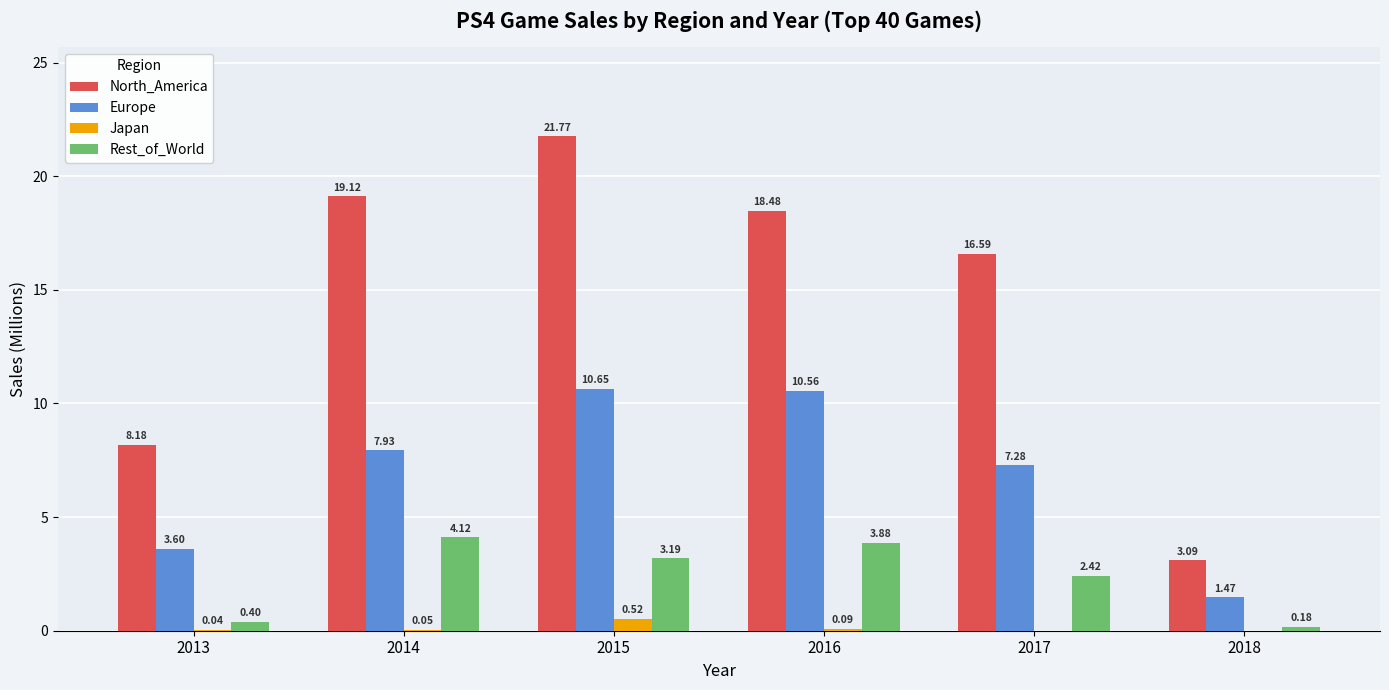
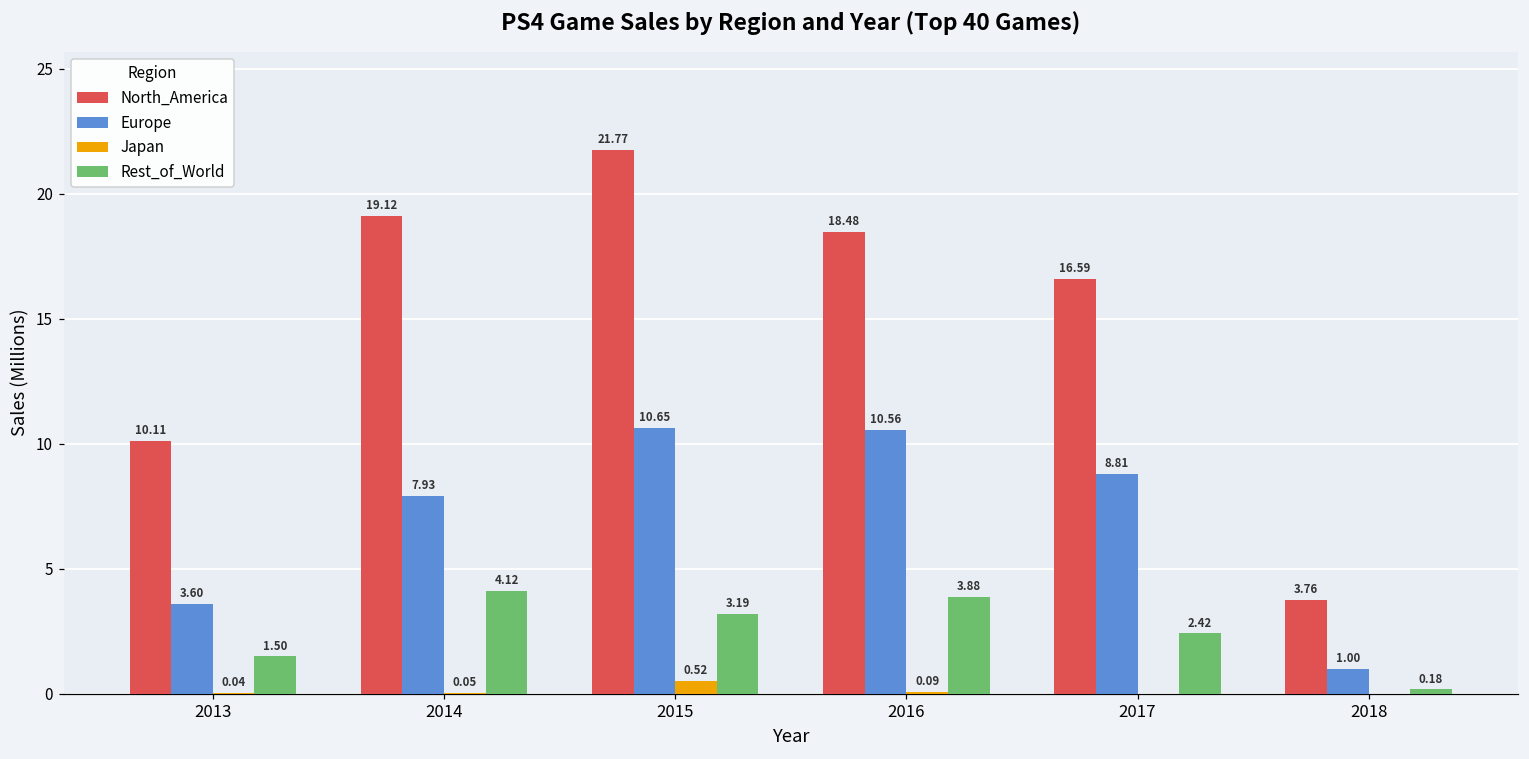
North_America, 2013: 8.18 -> 10.11
Rest_of_World, 2013: 0.40 -> 1.50
Europe, 2017: 7.28 -> 8.81
North_America, 2018: 3.09 -> 3.76
Europe, 2018: 1.47 -> 1.00
